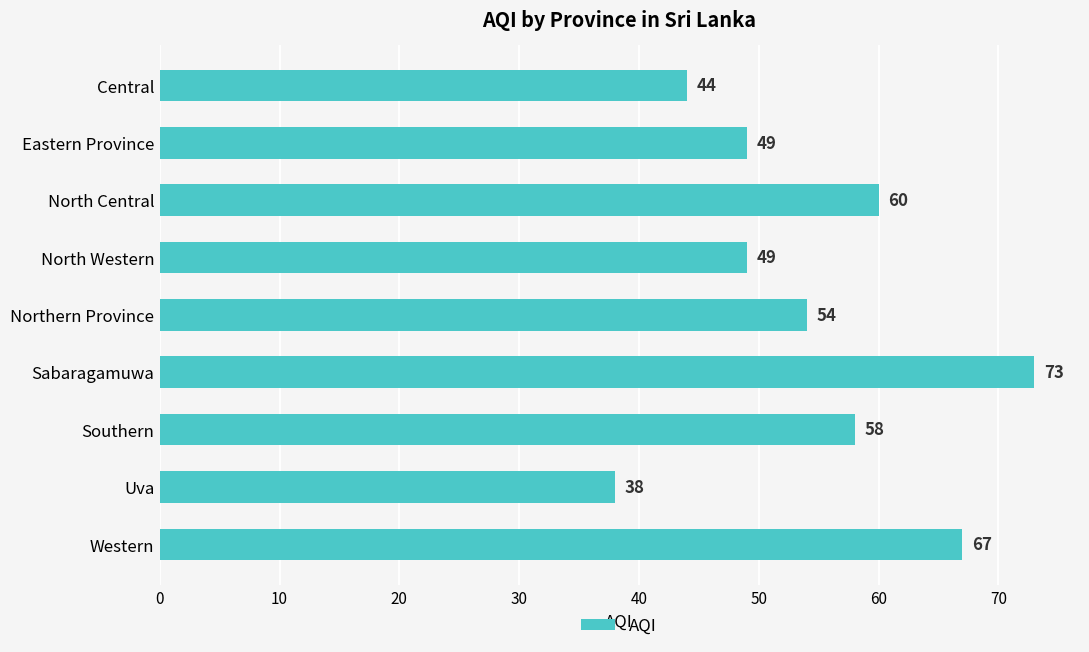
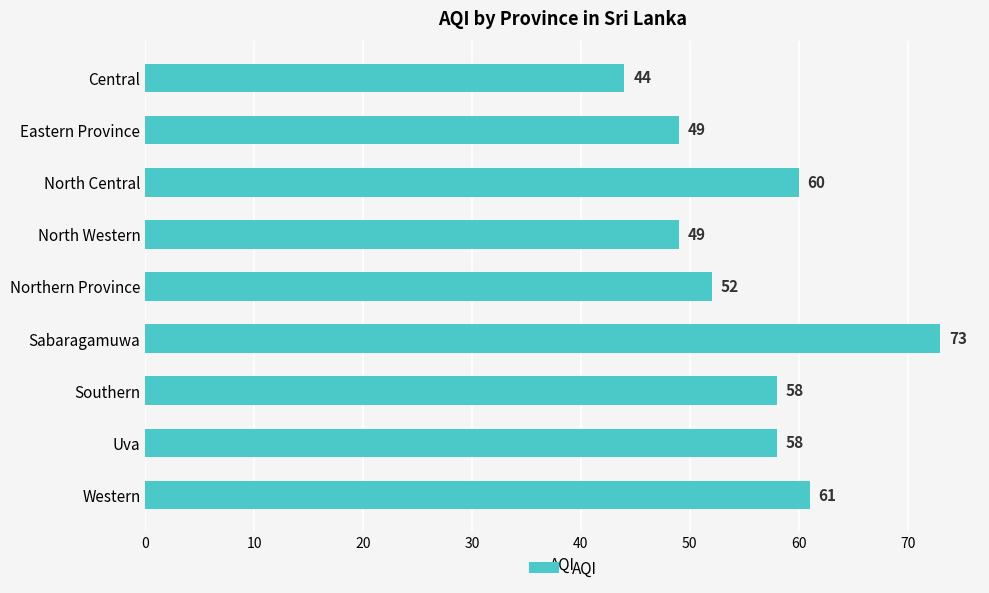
Northern Province: 54 -> 52
Uva: 38 -> 58
Western: 67 -> 61
